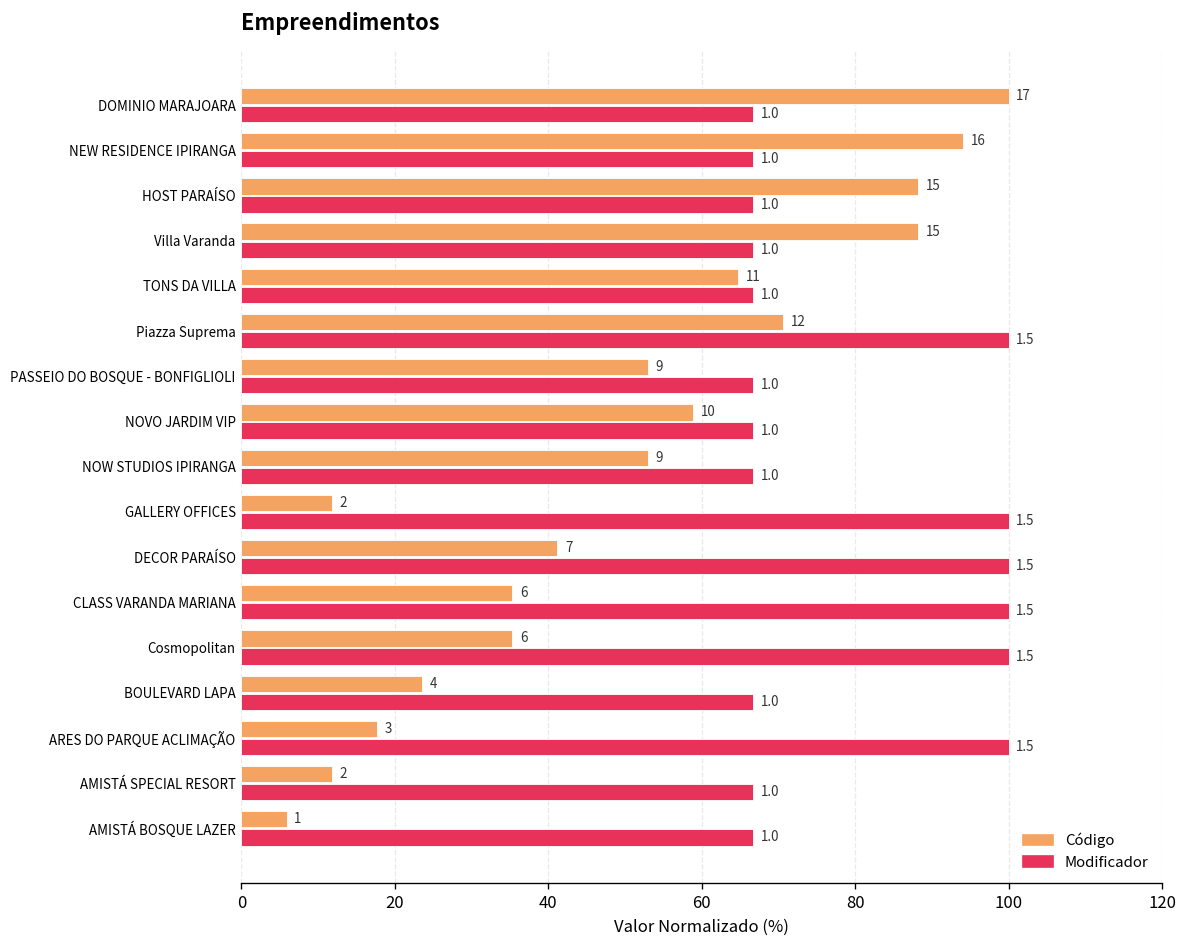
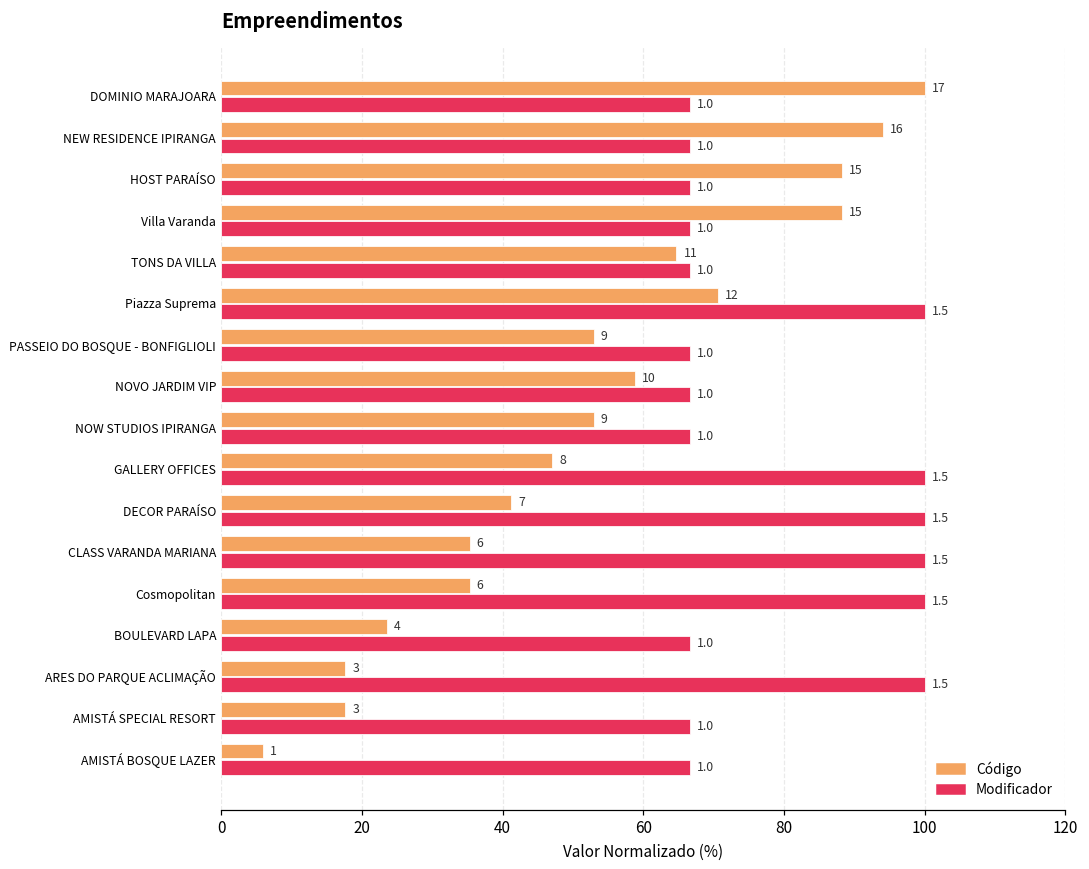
Código, GALLERY OFFICES: 2 -> 8
Código, AMISTÁ SPECIAL RESORT: 2 -> 3
